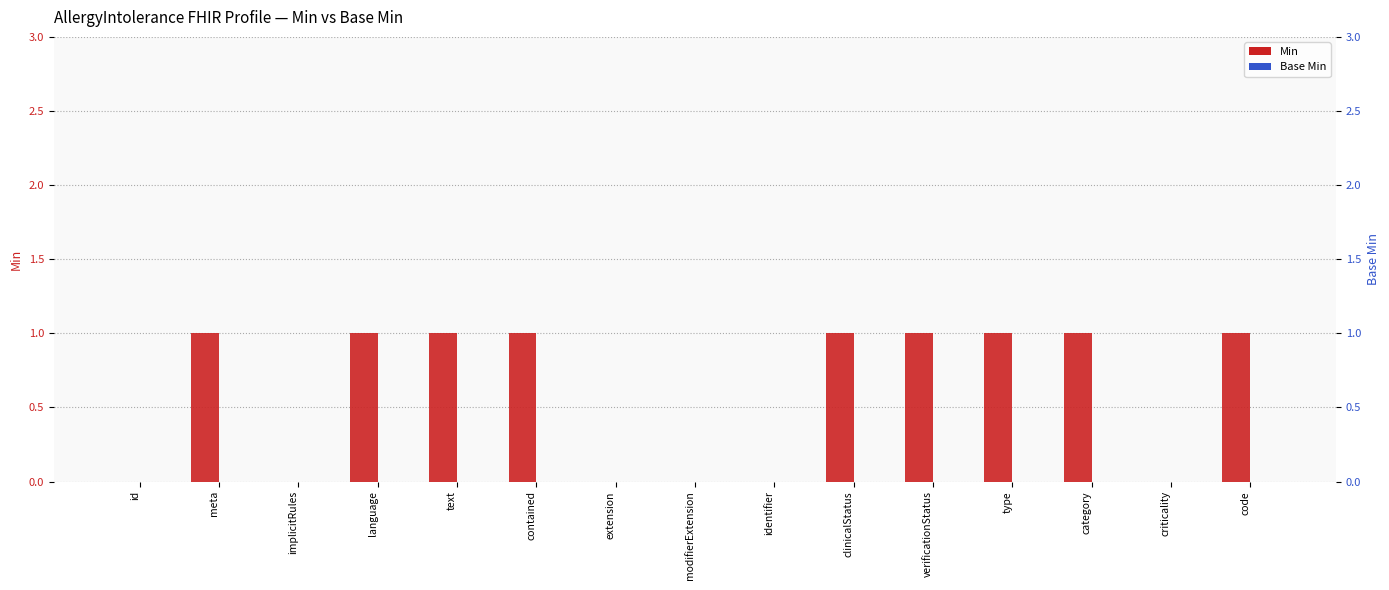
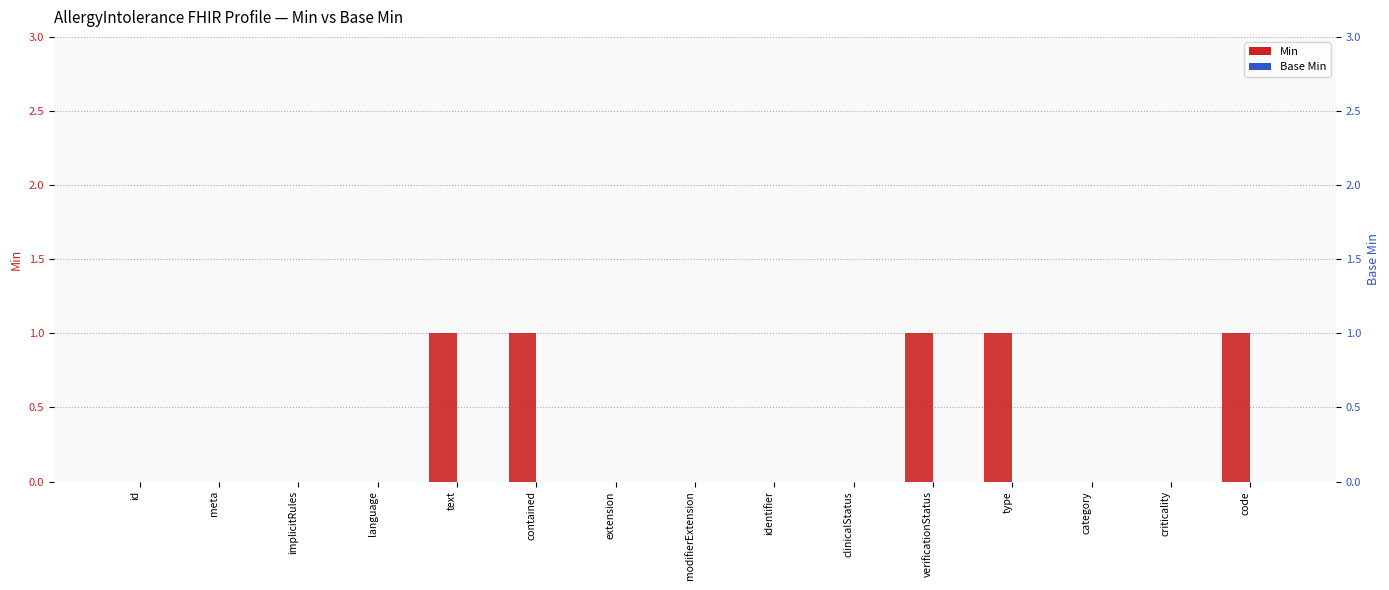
Min, meta: 1 -> 0
Min, language: 1 -> 0
Min, clinicalStatus: 1 -> 0
Min, category: 1 -> 0
